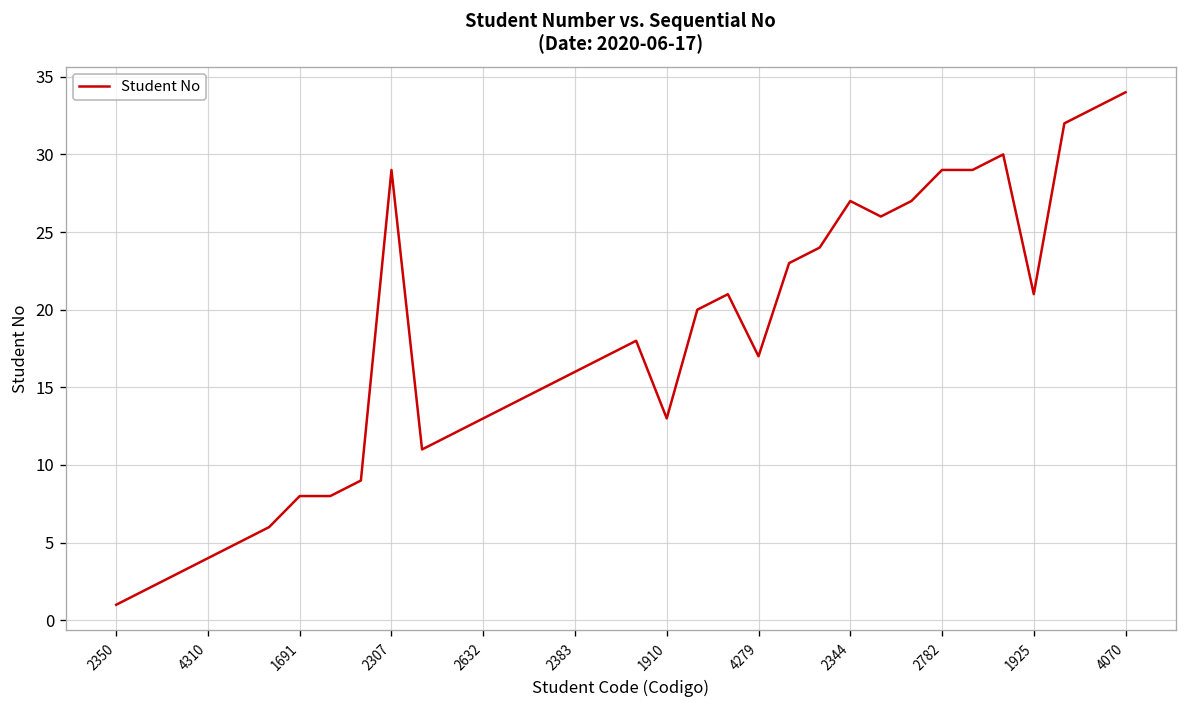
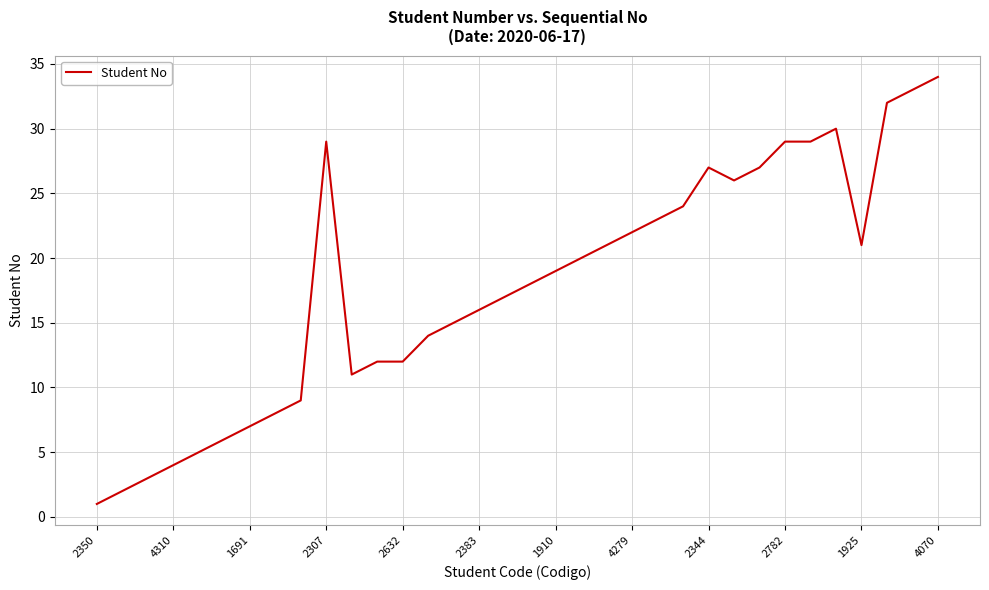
1691: 8 -> 7
2632: 13 -> 12
1910: 13 -> 19
4279: 17 -> 22
